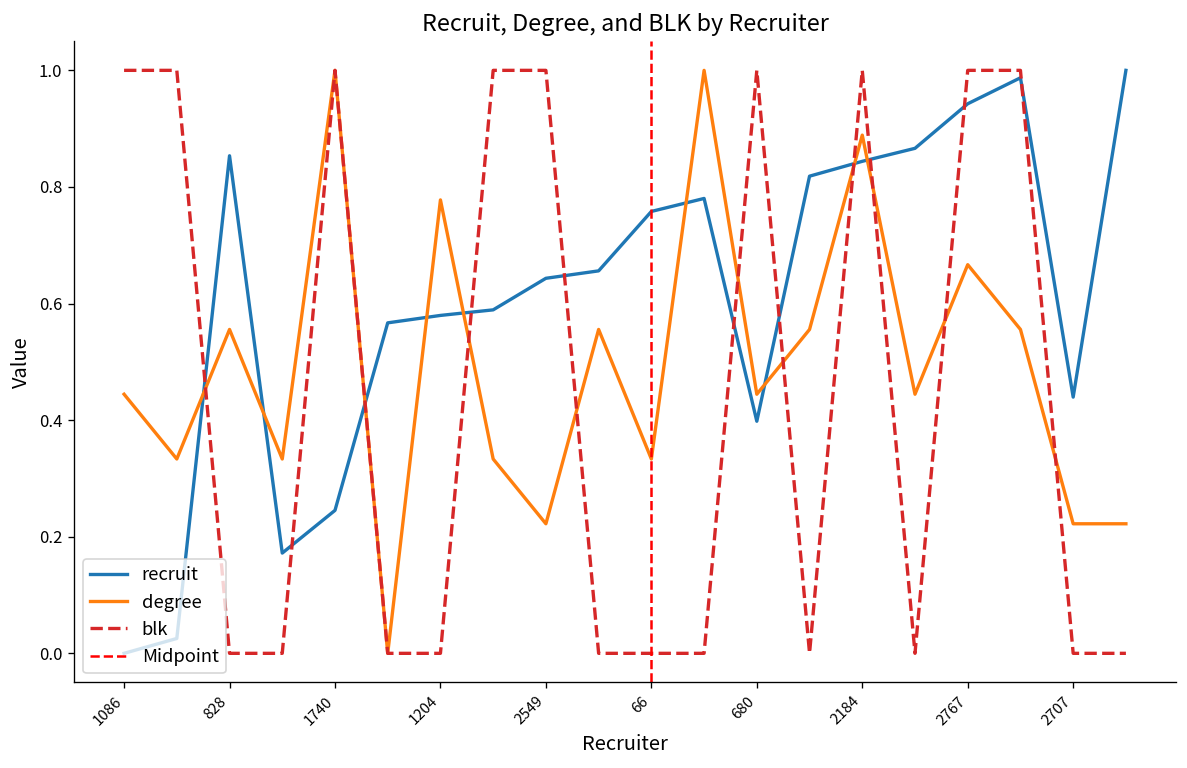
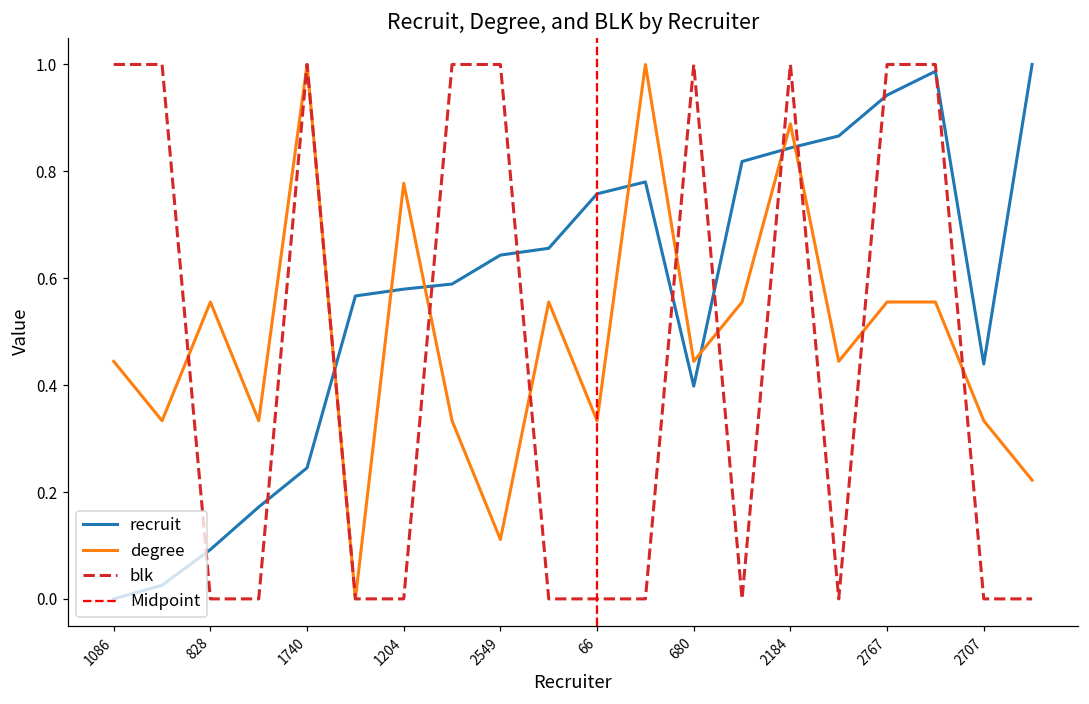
recruit, 828: 0.85 -> 0.09
degree, 2549: 0.22 -> 0.11
degree, 2767: 0.67 -> 0.56
degree, 2707: 0.22 -> 0.33
